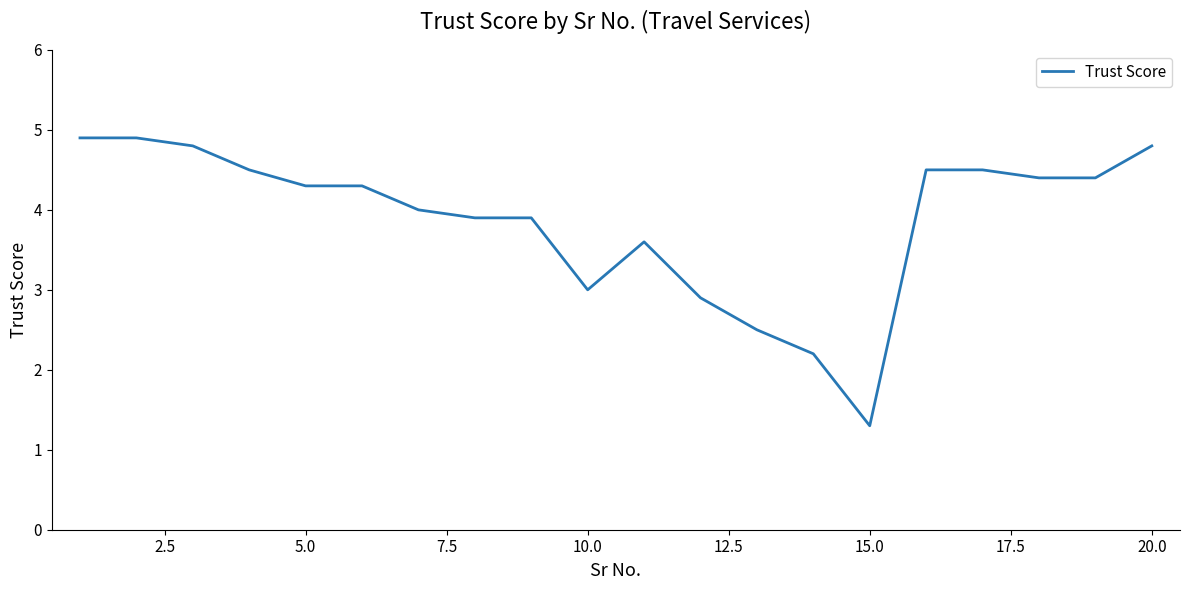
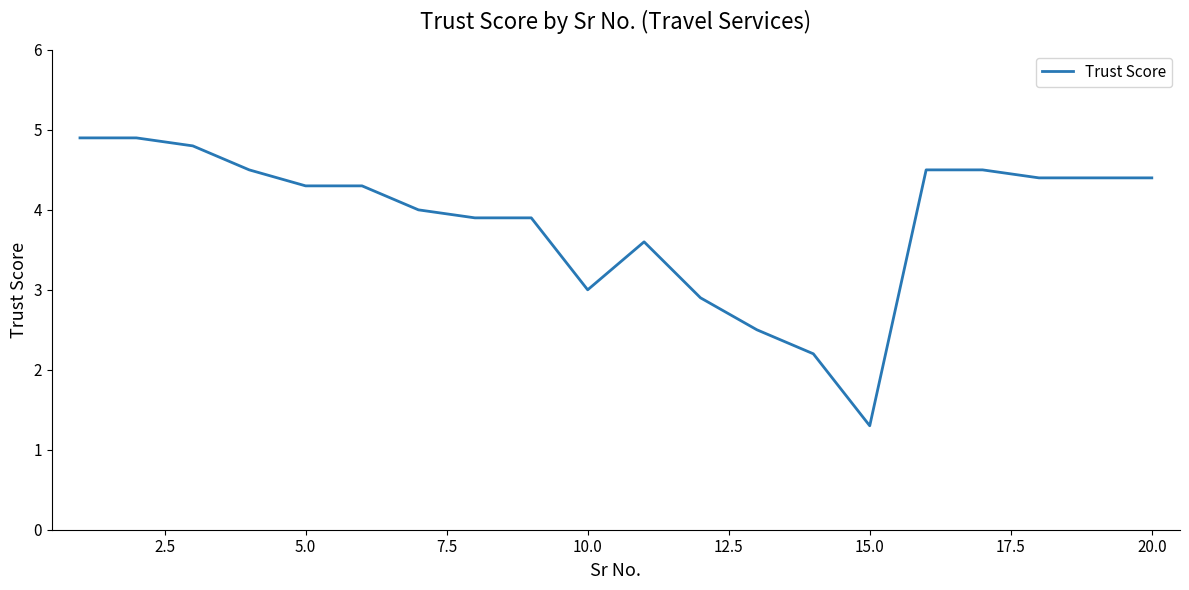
20.0: 4.8 -> 4.4
